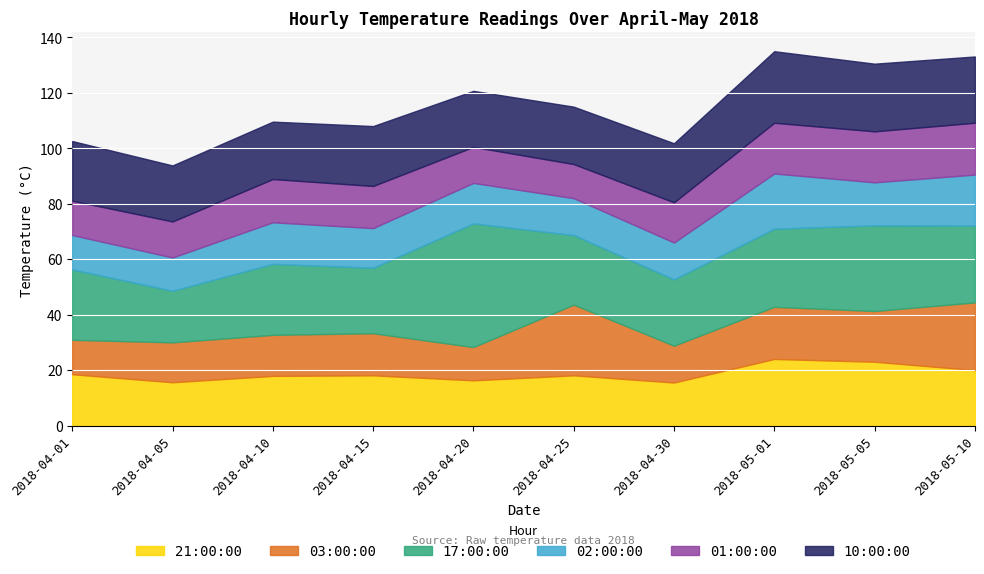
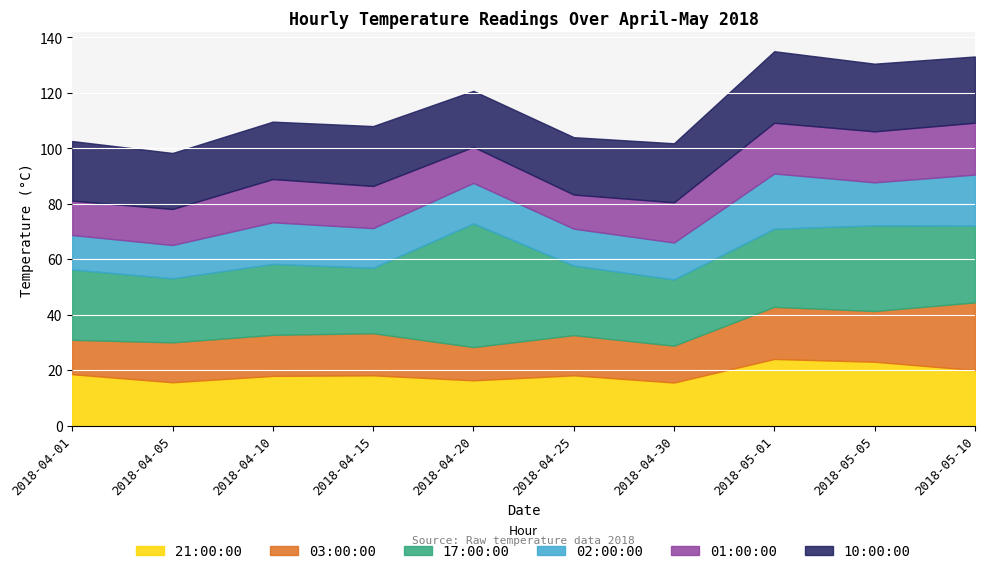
17:00:00, 2018-04-05: 19 -> 23
03:00:00, 2018-04-25: 26 -> 15
